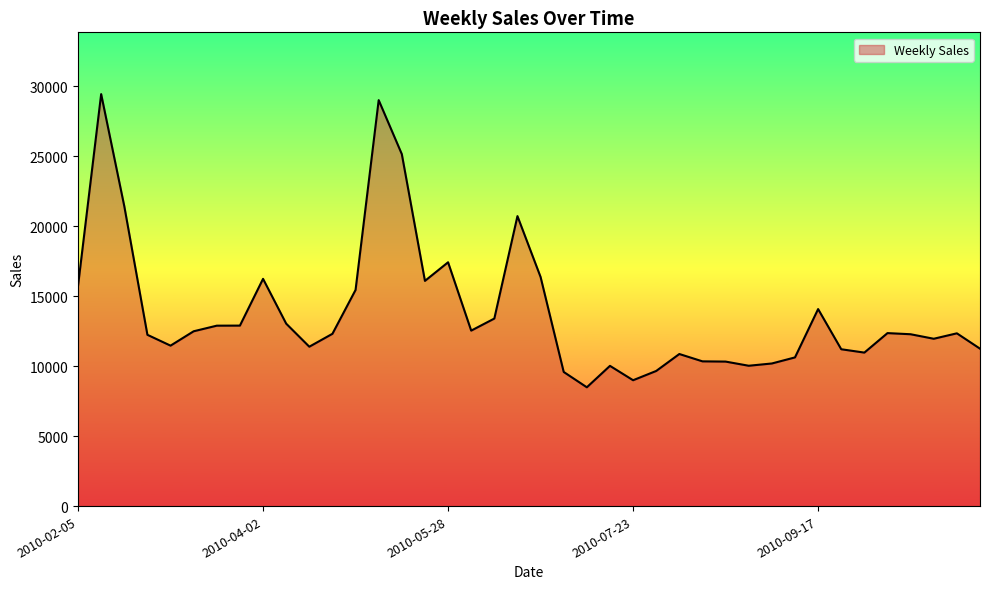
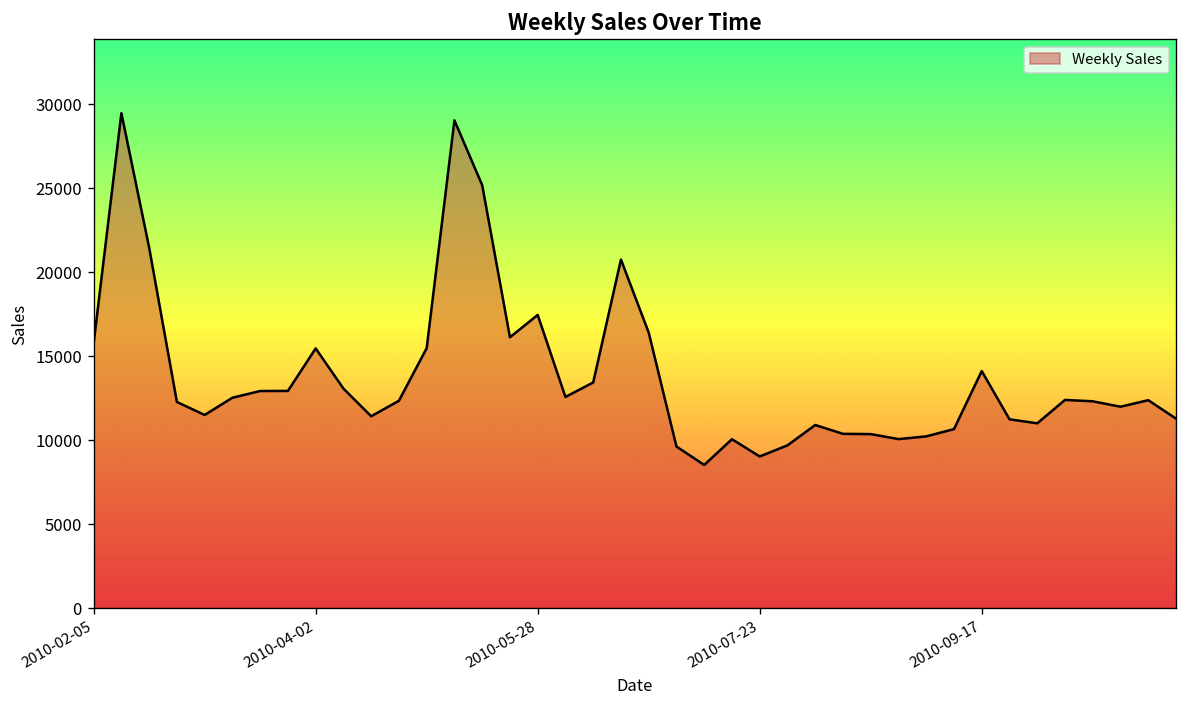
2010-04-02: 16200 -> 15400
